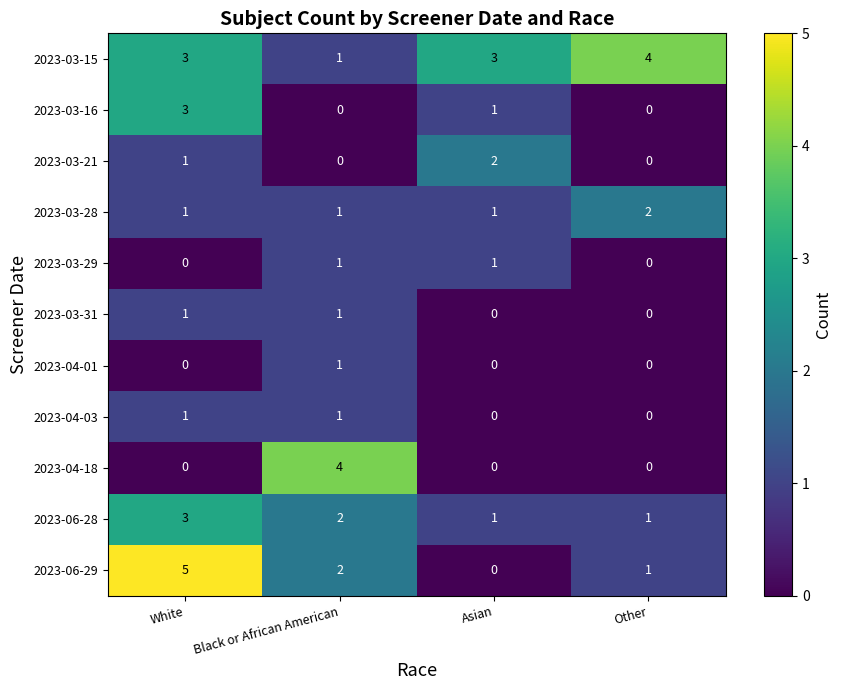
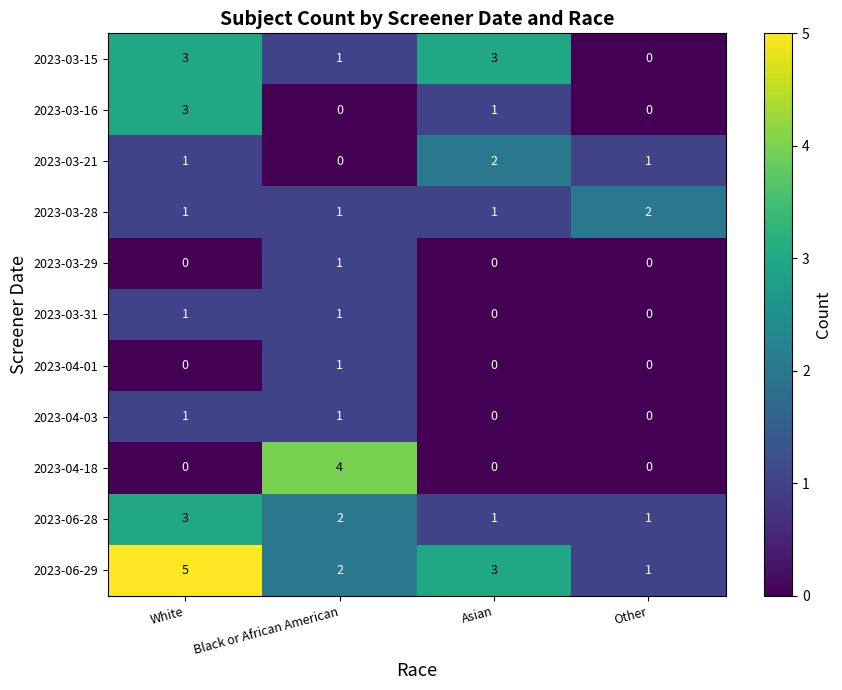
2023-03-15, Other: 4 -> 0
2023-03-21, Other: 0 -> 1
2023-03-29, Asian: 1 -> 0
2023-06-29, Asian: 0 -> 3
